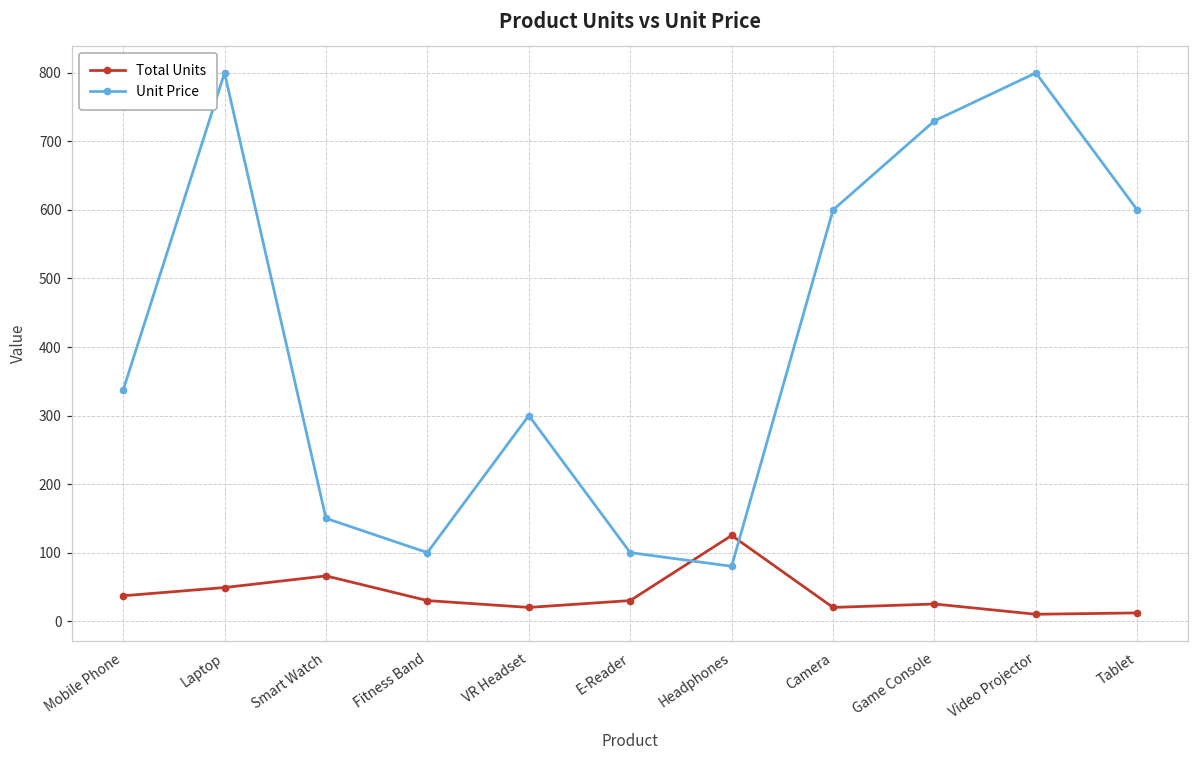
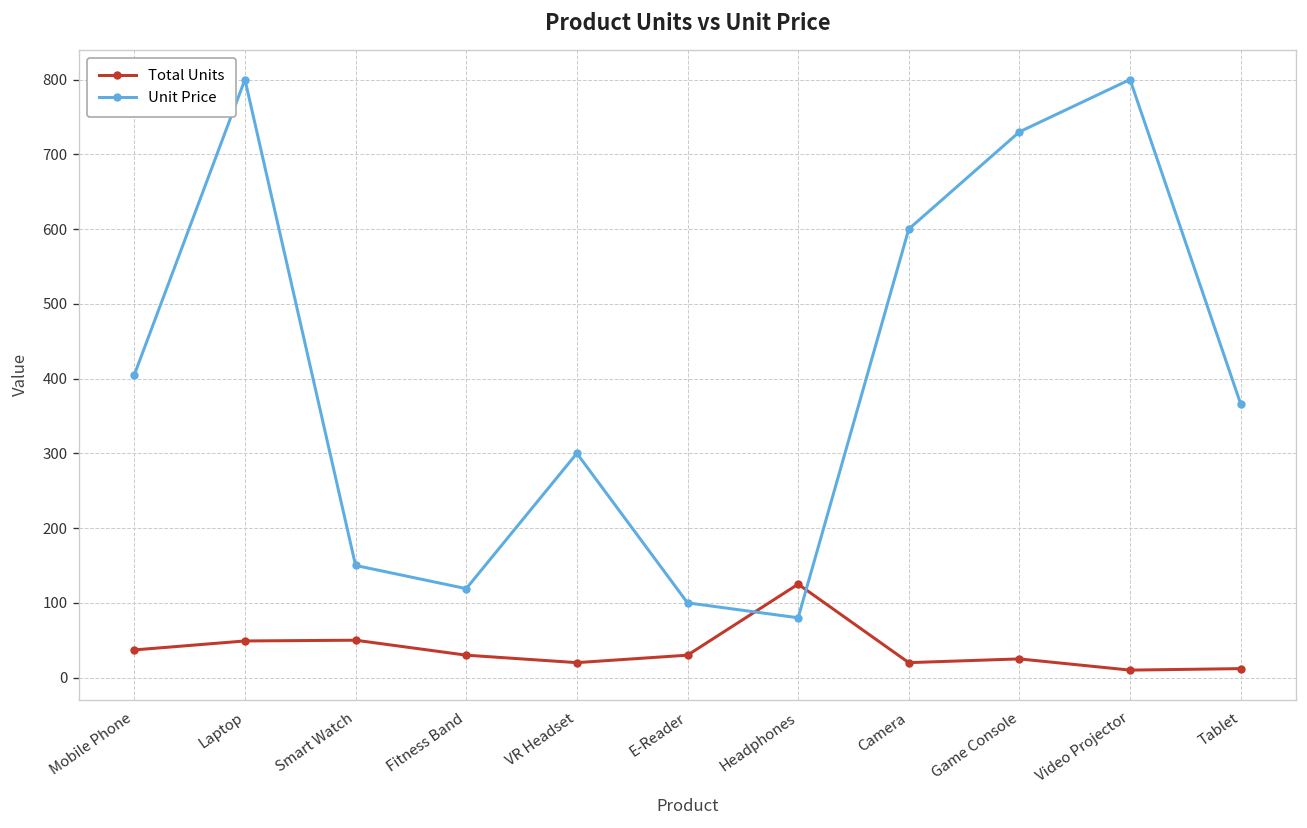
Unit Price, Mobile Phone: 340 -> 410
Total Units, Smart Watch: 70 -> 50
Unit Price, Fitness Band: 100 -> 120
Unit Price, Tablet: 600 -> 370
